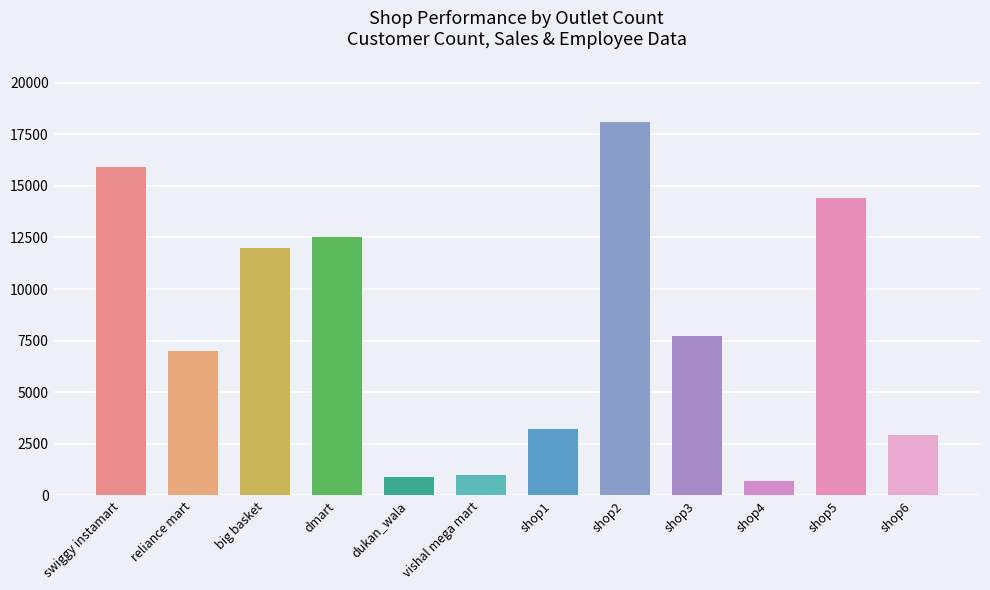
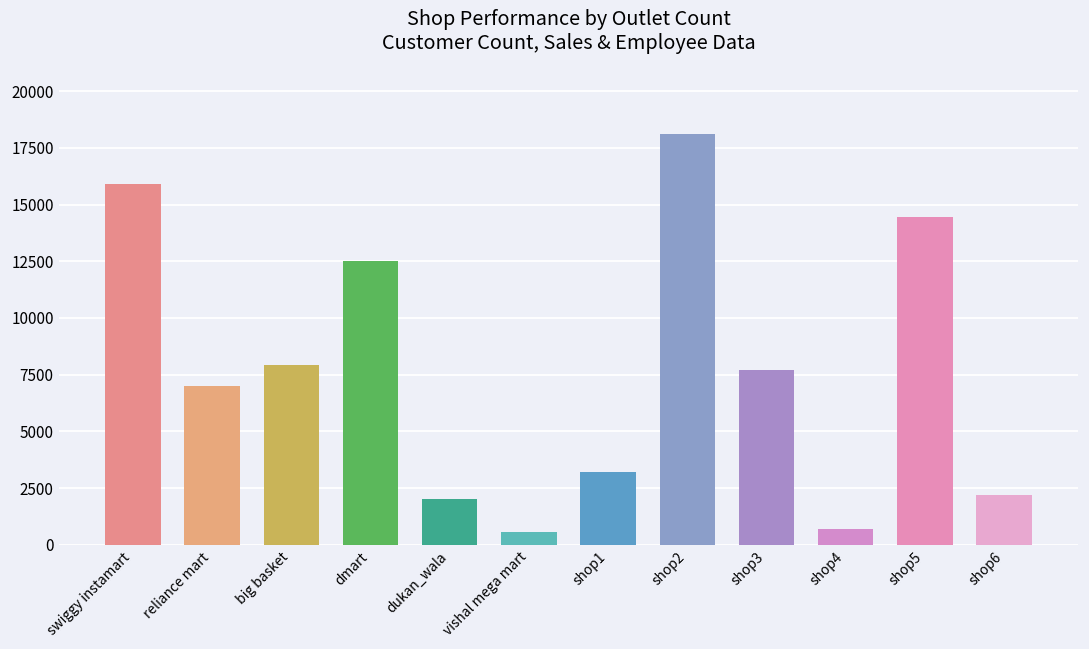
big basket: 12000 -> 7900
dukan_wala: 900 -> 2000
vishal mega mart: 1000 -> 600
shop6: 2900 -> 2200
